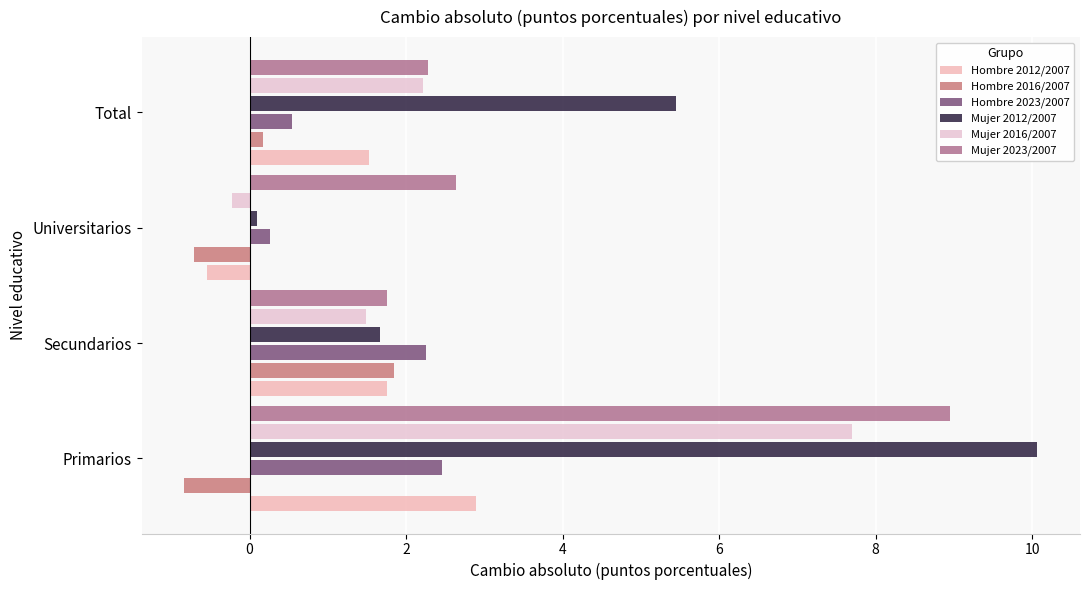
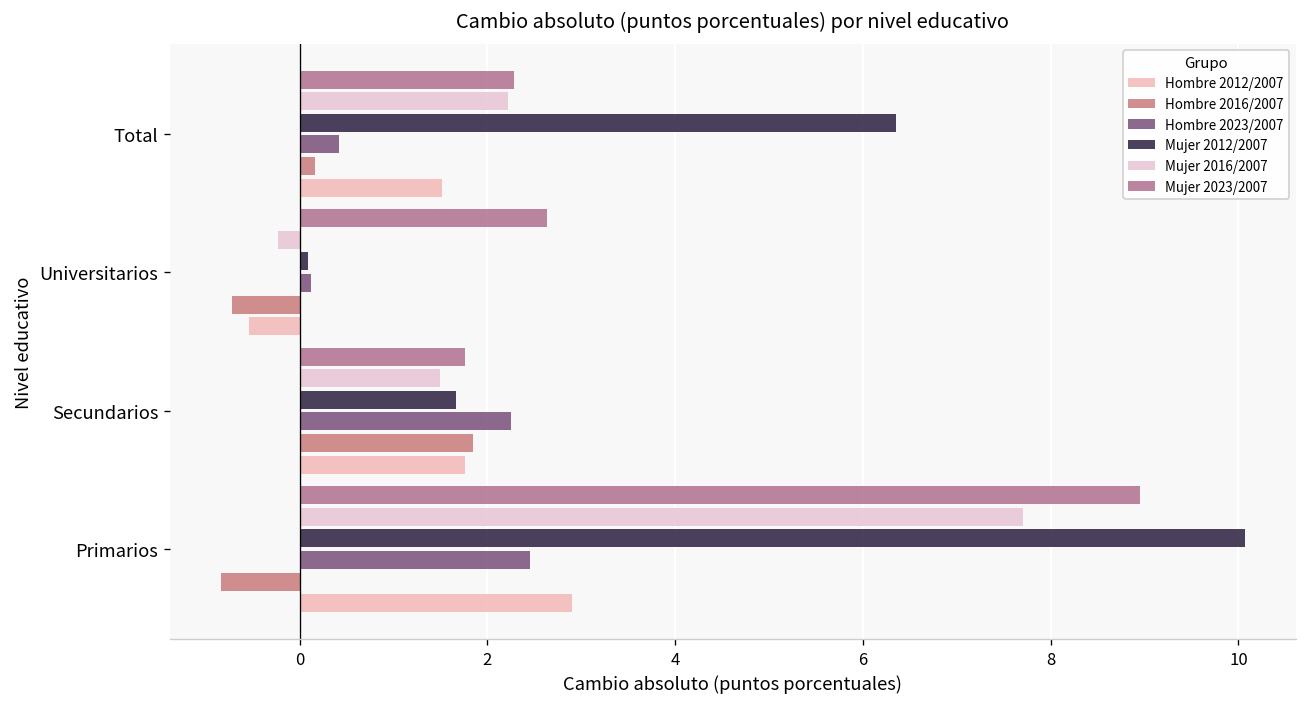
Mujer 2012/2007, Total: 5.4 -> 6.4
Hombre 2023/2007, Total: 0.5 -> 0.4
Hombre 2023/2007, Universitarios: 0.3 -> 0.1
